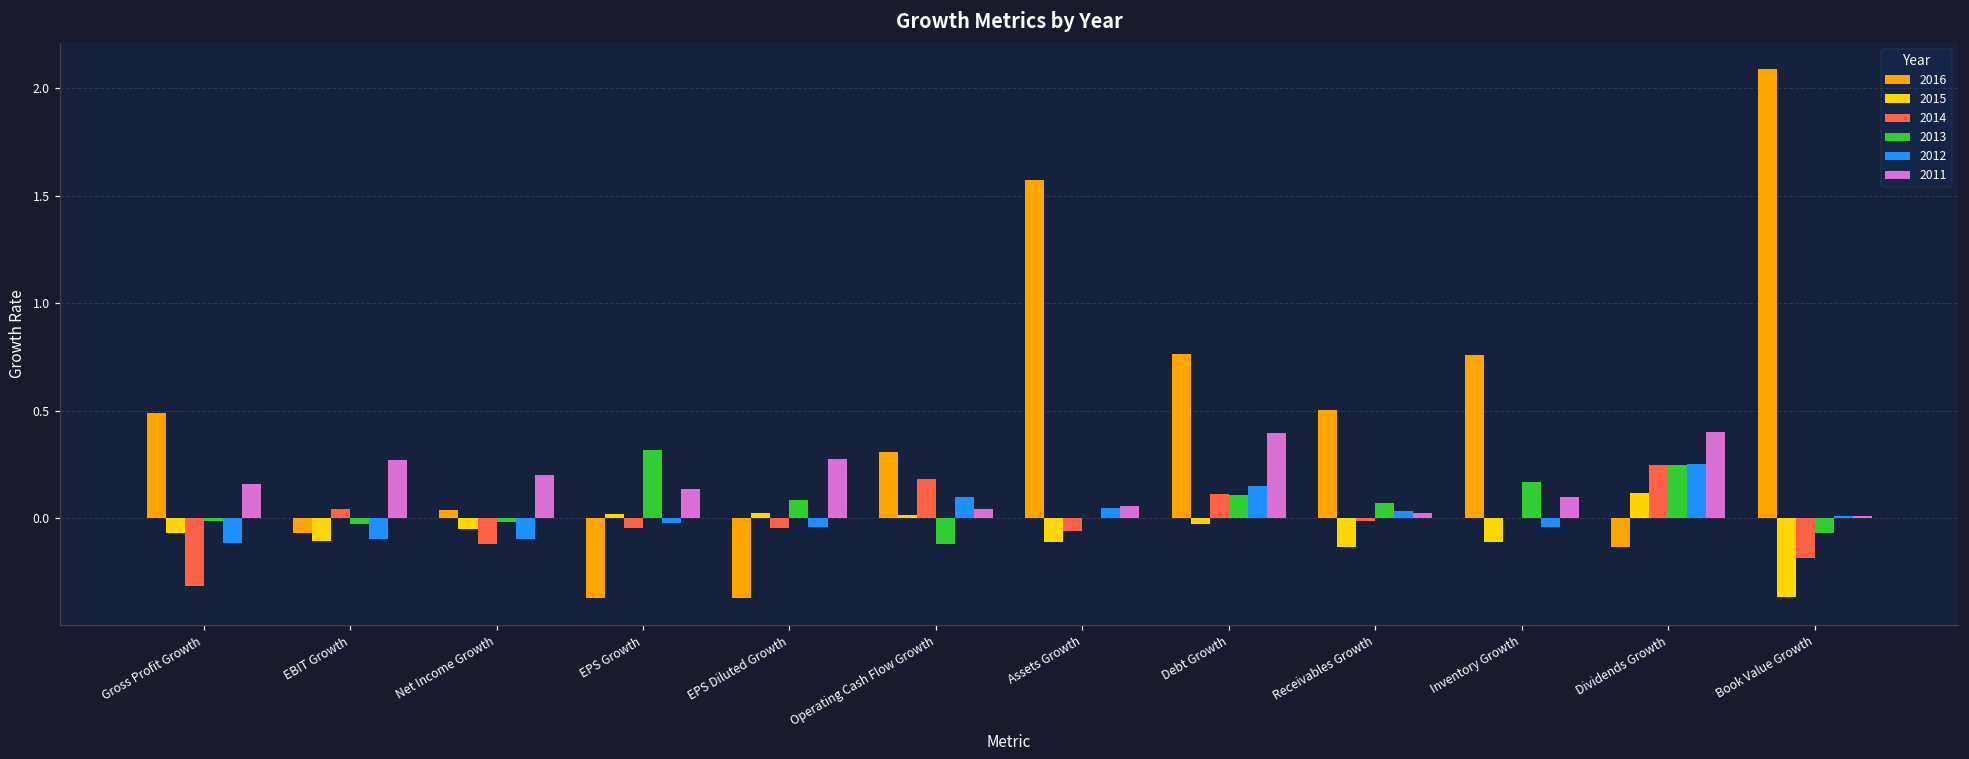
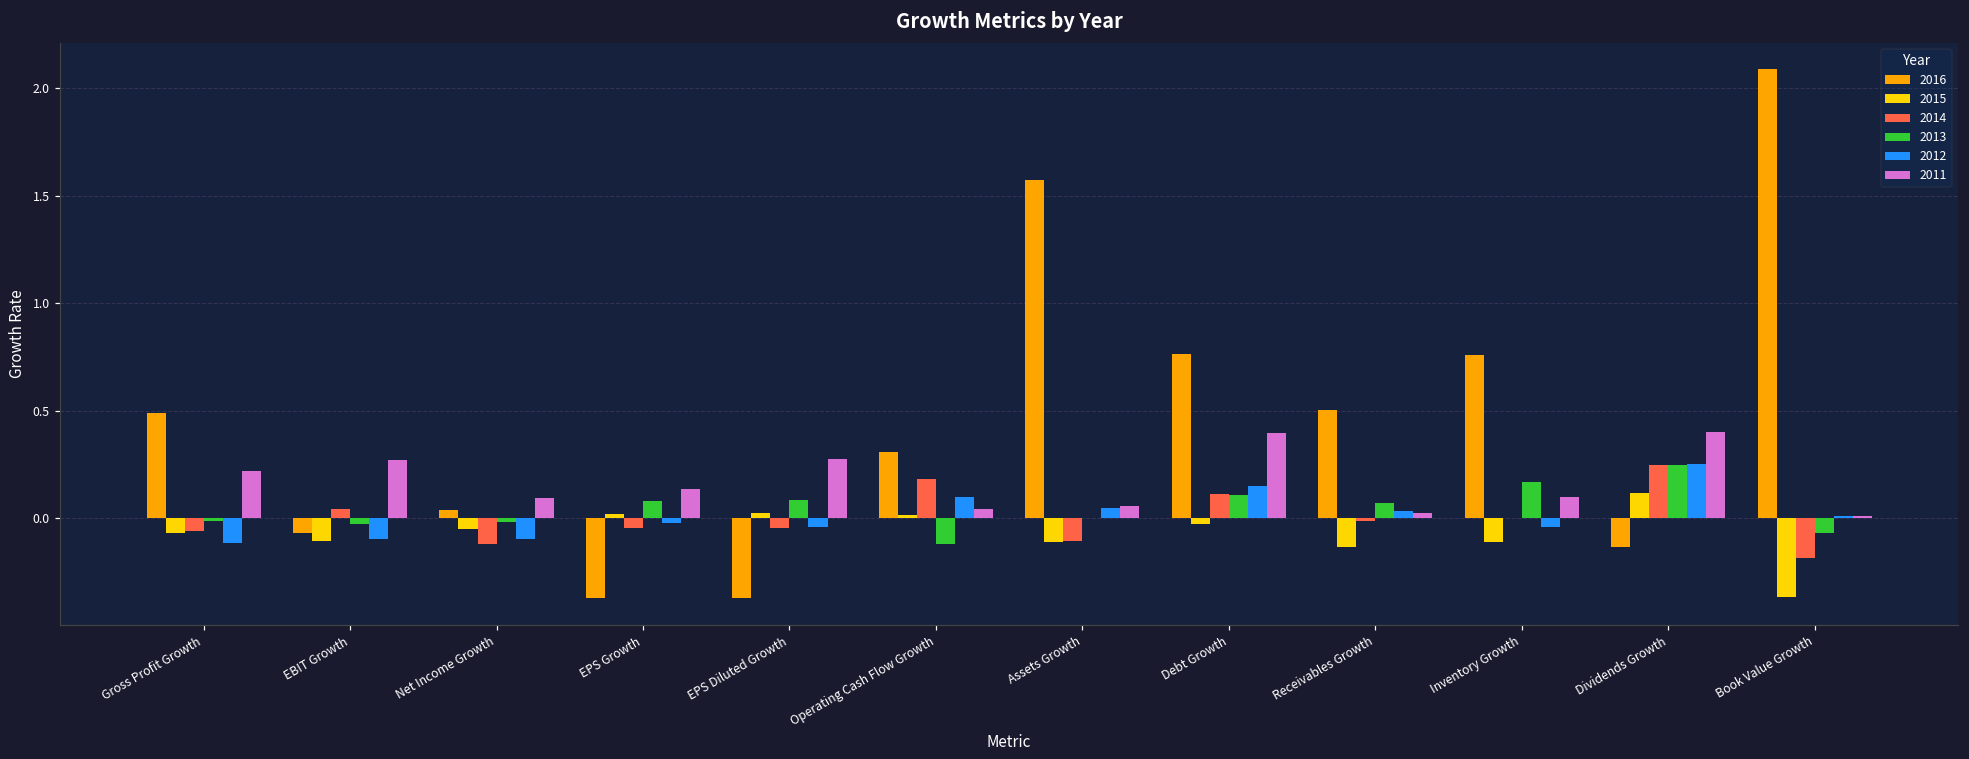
2014, Gross Profit Growth: -0.31 -> -0.06
2011, Gross Profit Growth: 0.16 -> 0.22
2011, Net Income Growth: 0.20 -> 0.10
2013, EPS Growth: 0.32 -> 0.08
2014, Assets Growth: -0.06 -> -0.10
